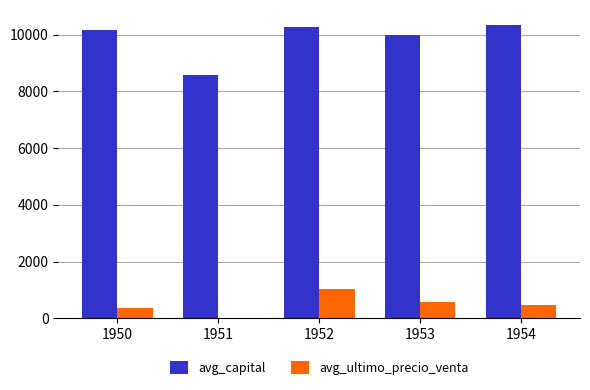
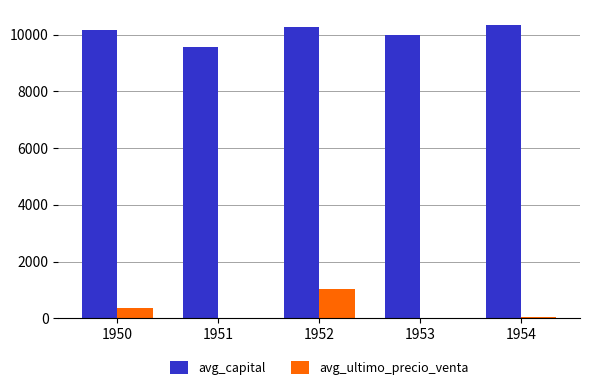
avg_capital, 1951: 8600 -> 9600
avg_ultimo_precio_venta, 1953: 600 -> 0
avg_ultimo_precio_venta, 1954: 500 -> 0
